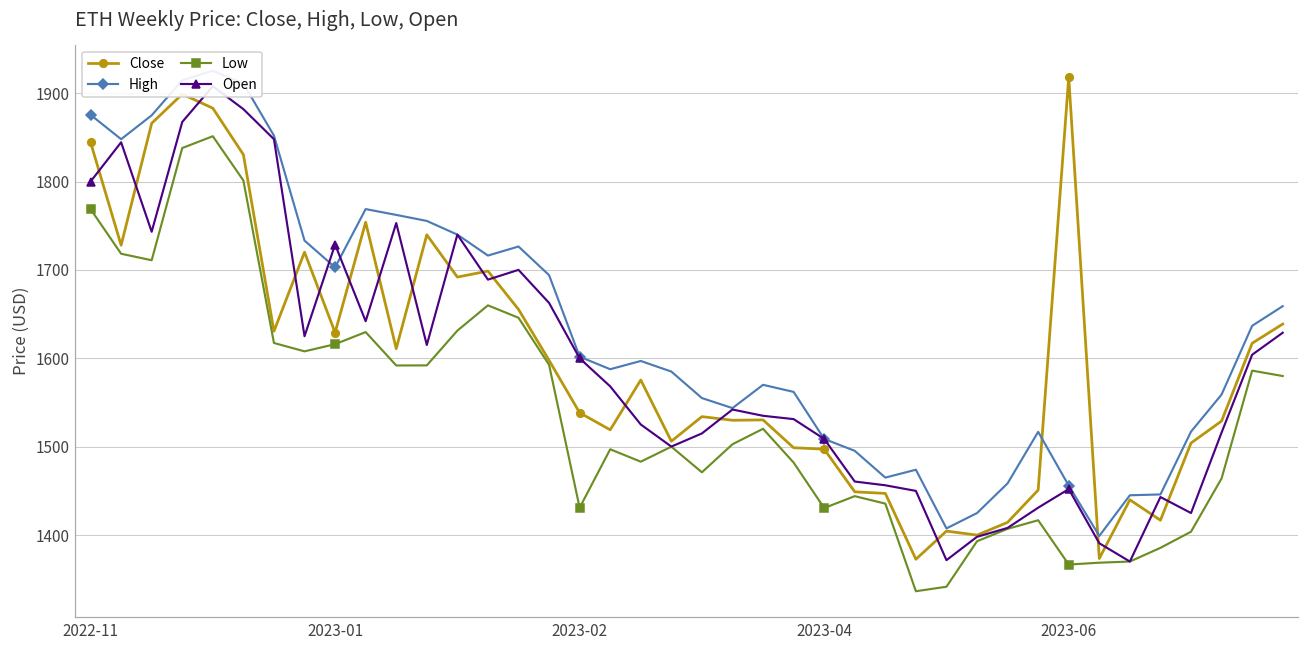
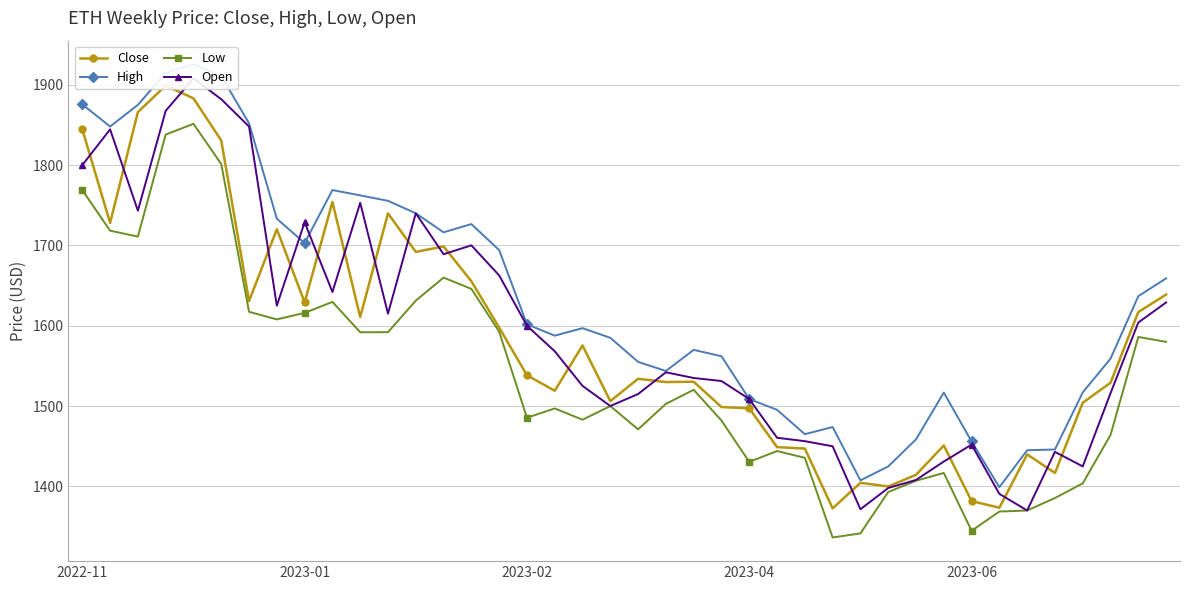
Low, 2023-02: 1430 -> 1490
Close, 2023-06: 1920 -> 1380
Low, 2023-06: 1370 -> 1340
